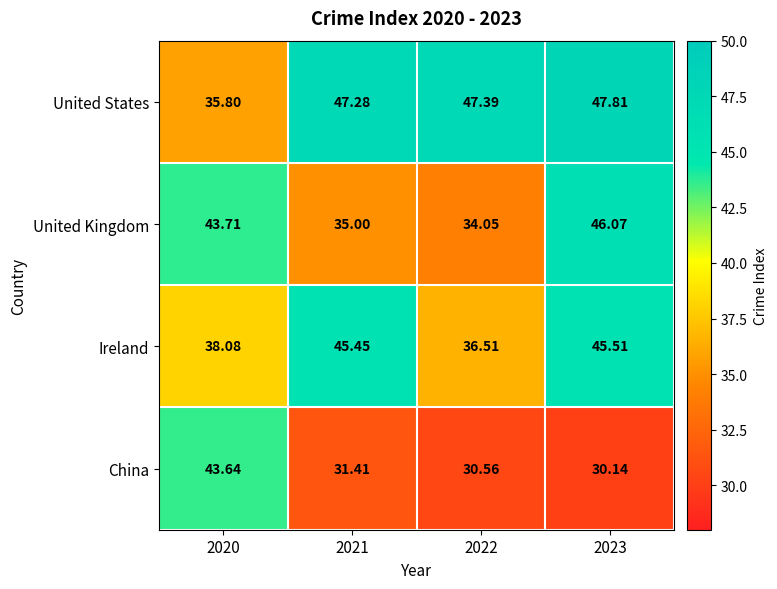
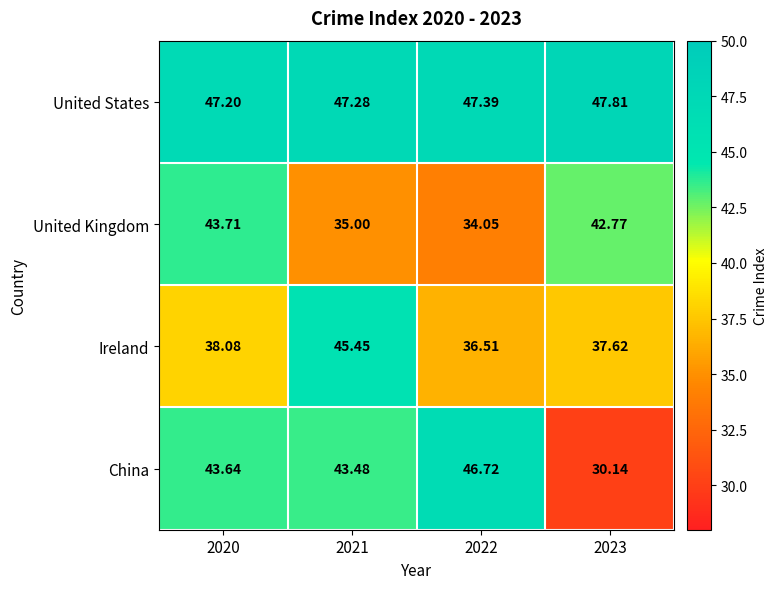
United States, 2020: 35.80 -> 47.20
United Kingdom, 2023: 46.07 -> 42.77
Ireland, 2023: 45.51 -> 37.62
China, 2021: 31.41 -> 43.48
China, 2022: 30.56 -> 46.72
